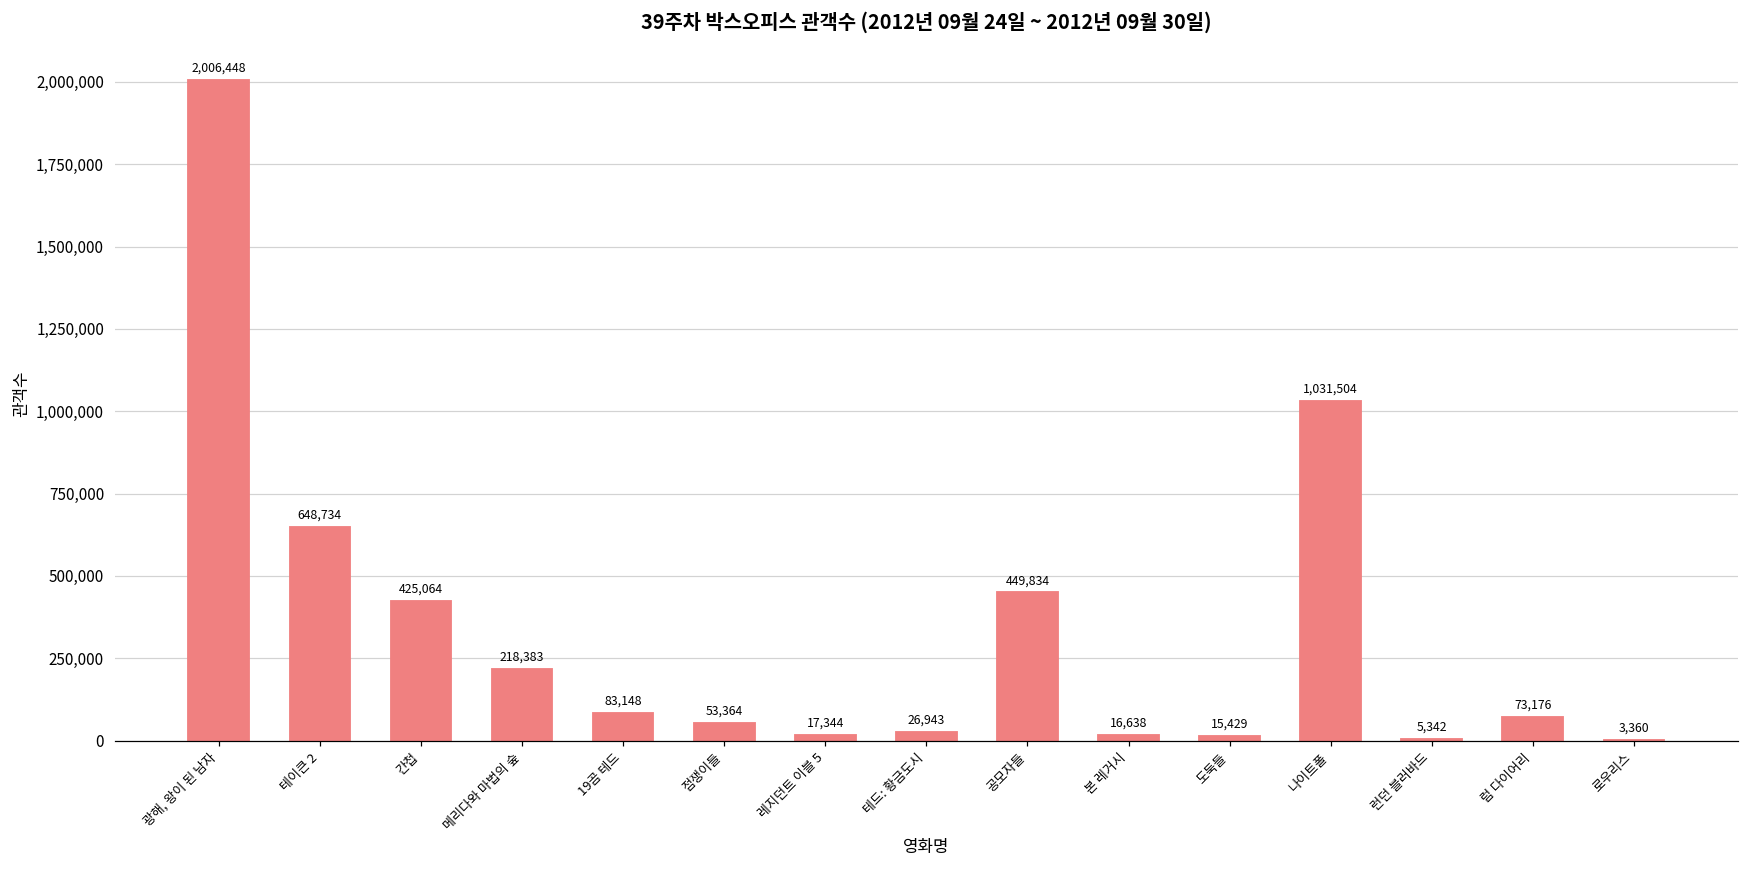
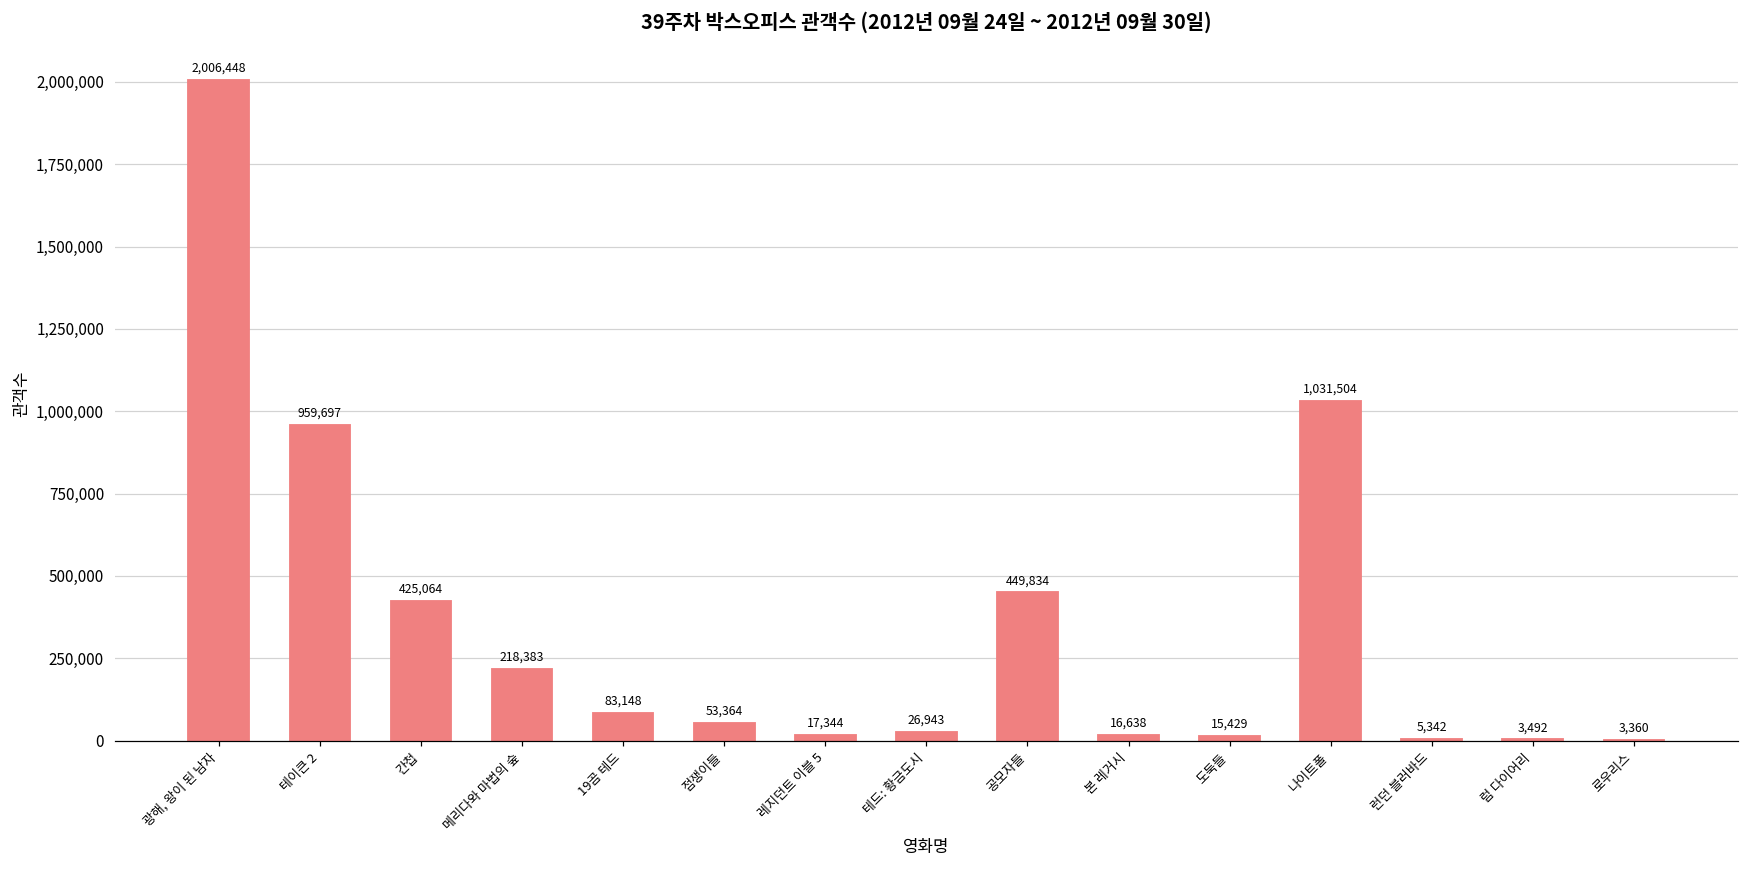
테이큰 2: 648,734 -> 959,697
럼 다이어리: 73,176 -> 3,492
